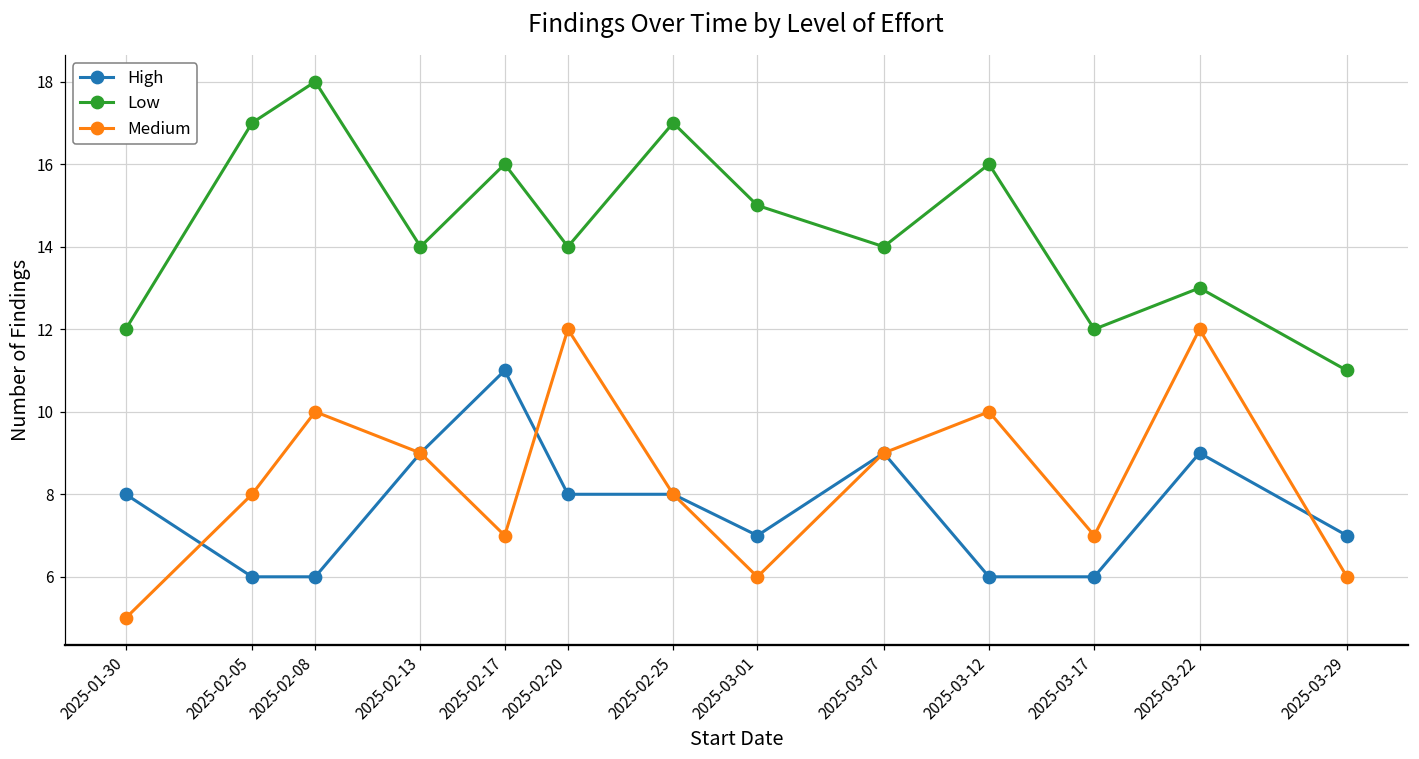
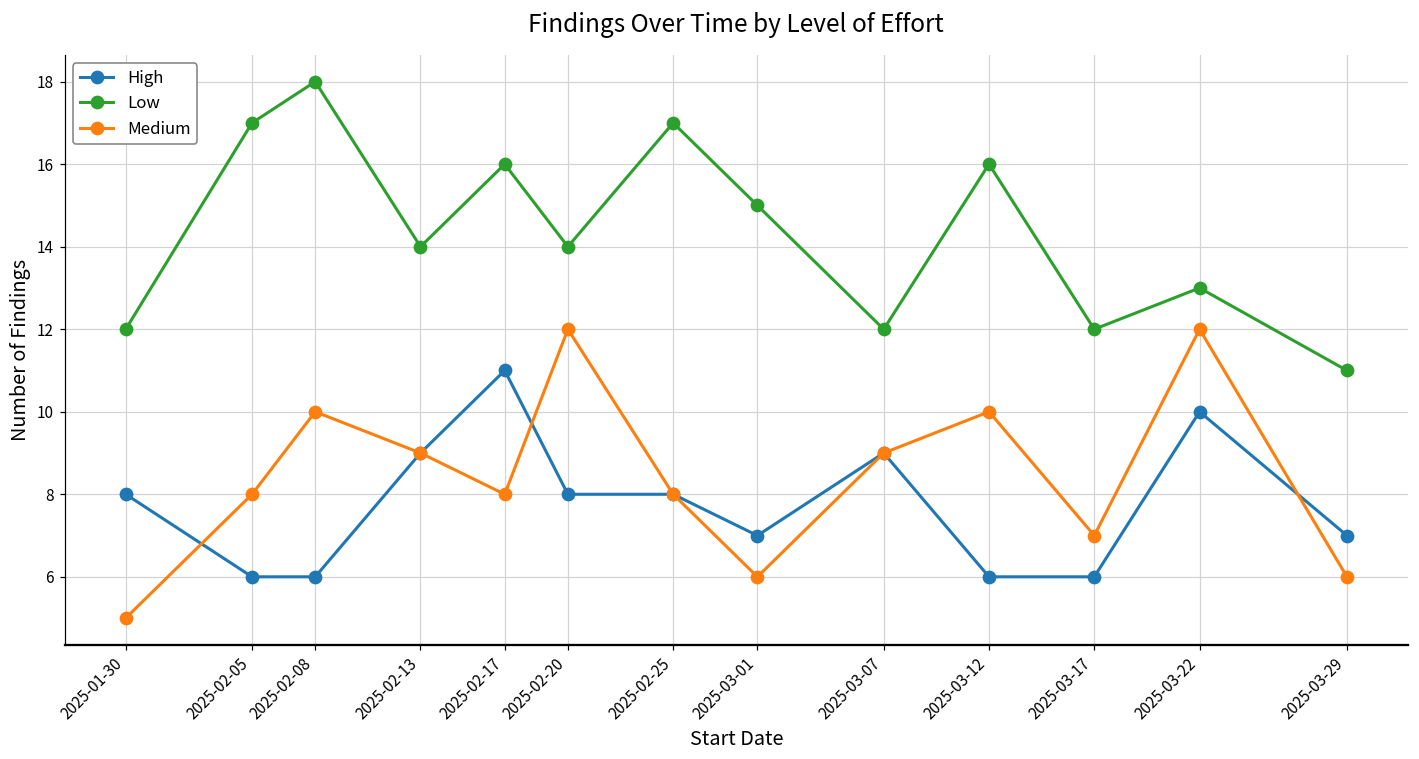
Medium, 2025-02-17: 7 -> 8
Low, 2025-03-07: 14 -> 12
High, 2025-03-22: 9 -> 10
